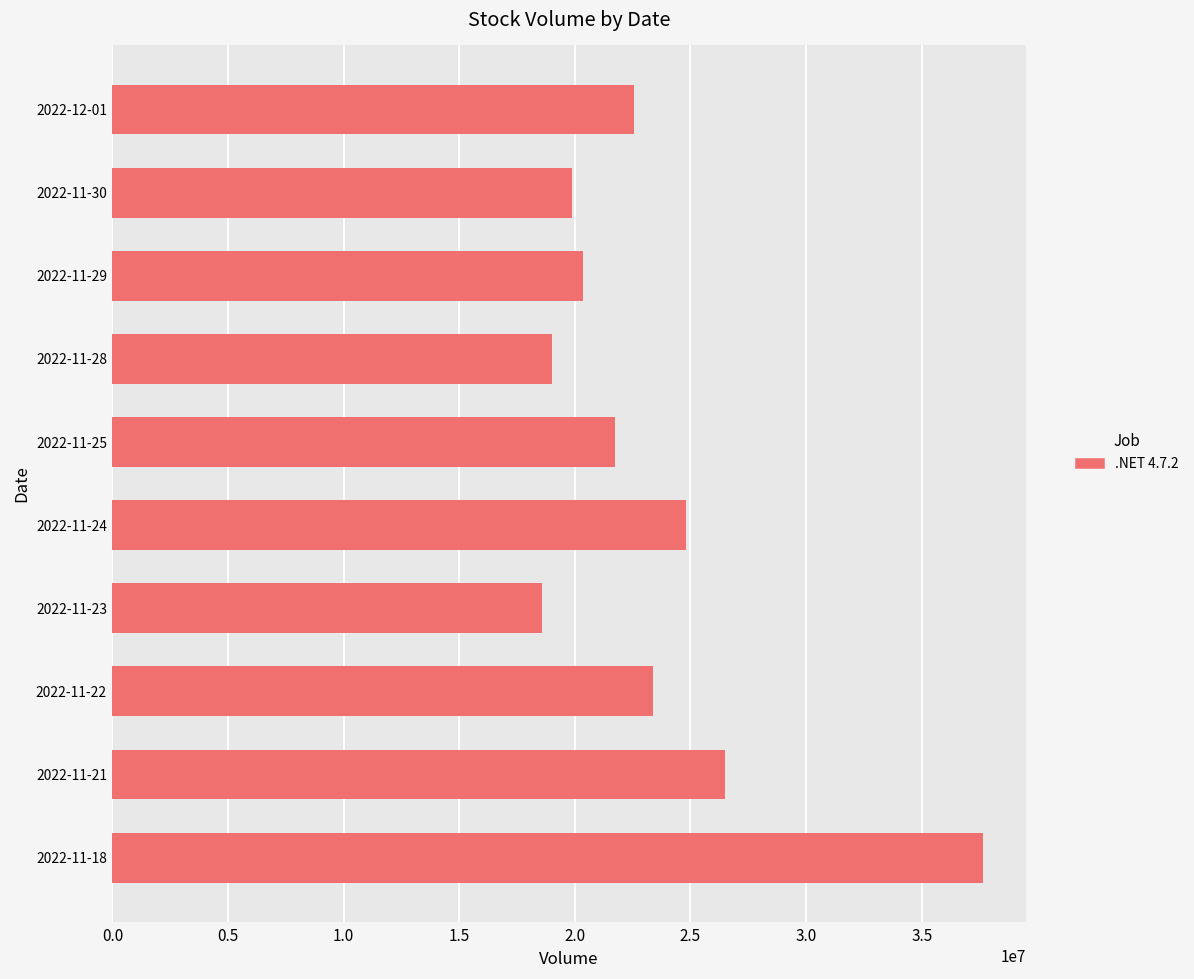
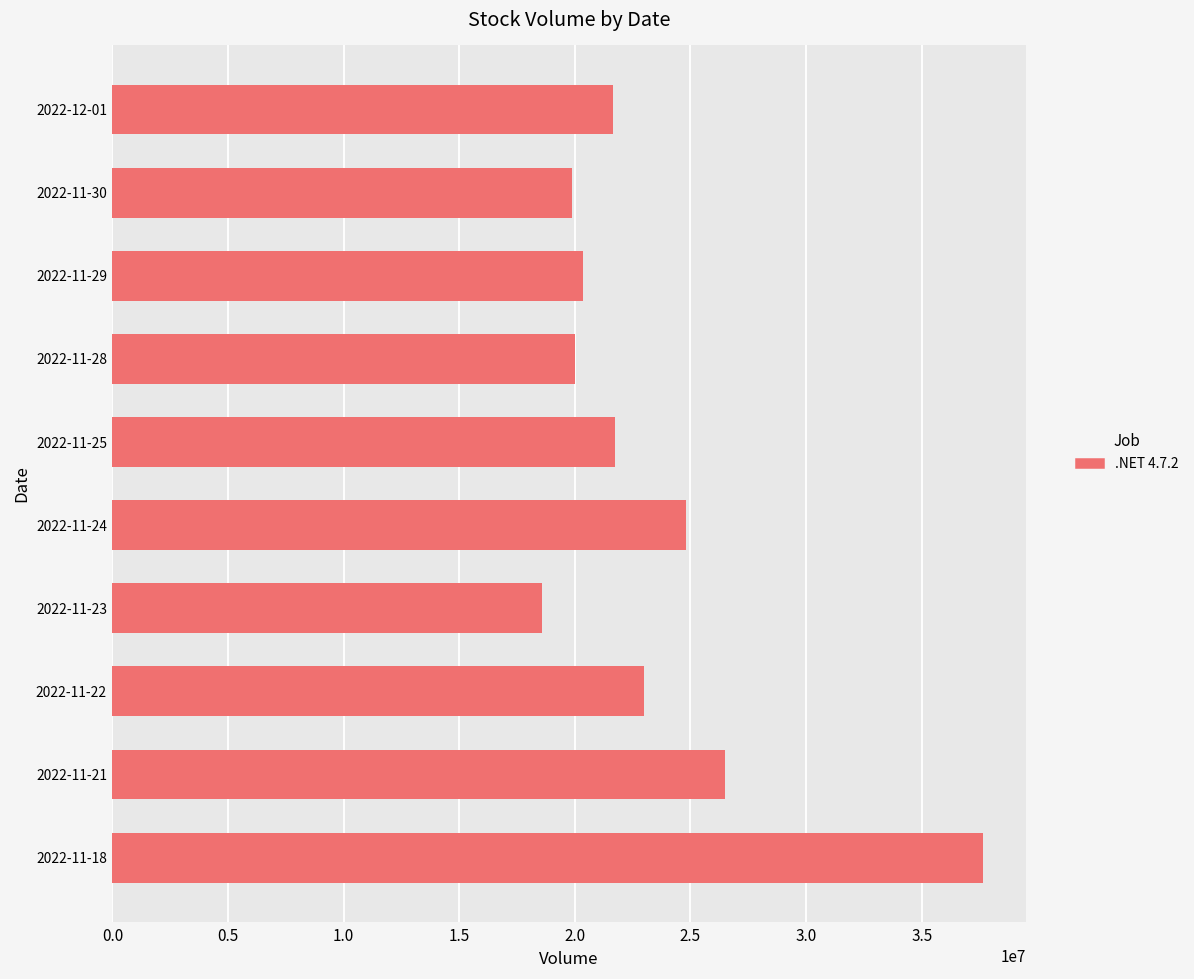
2022-12-01: 22600000 -> 21600000
2022-11-28: 19000000 -> 20000000
2022-11-22: 23400000 -> 23000000
